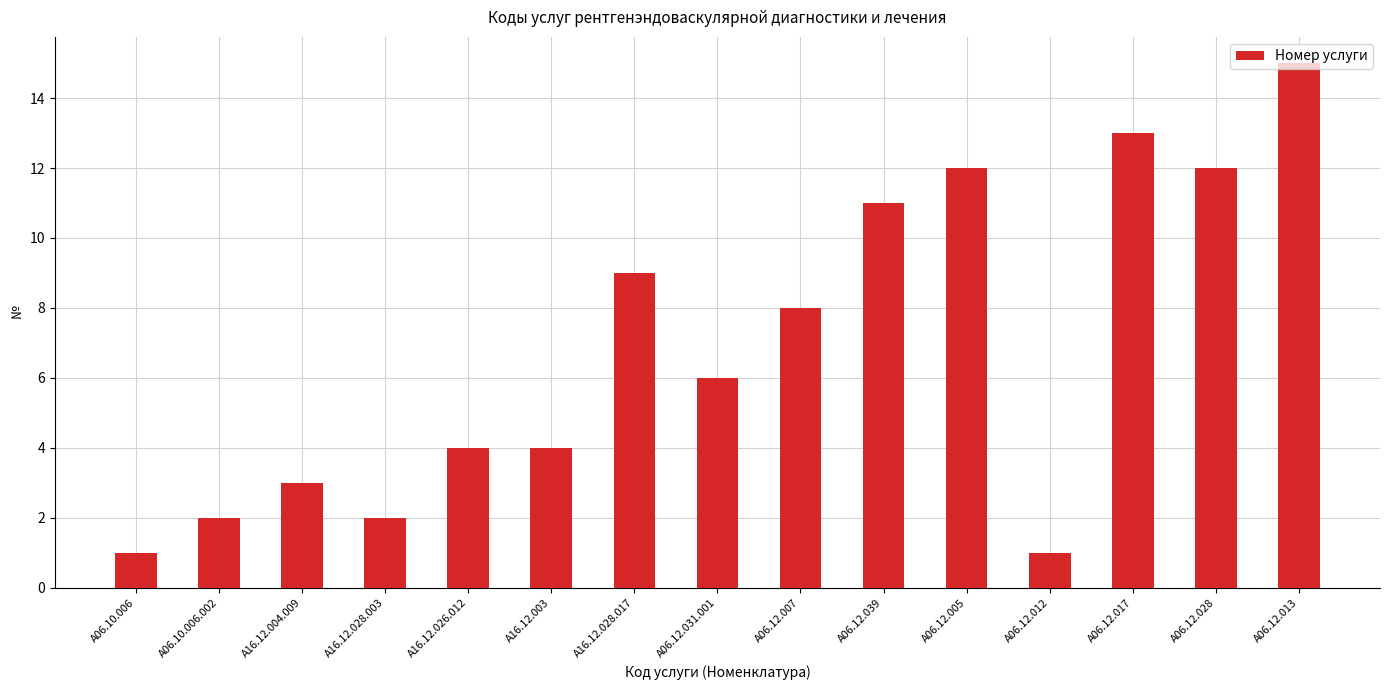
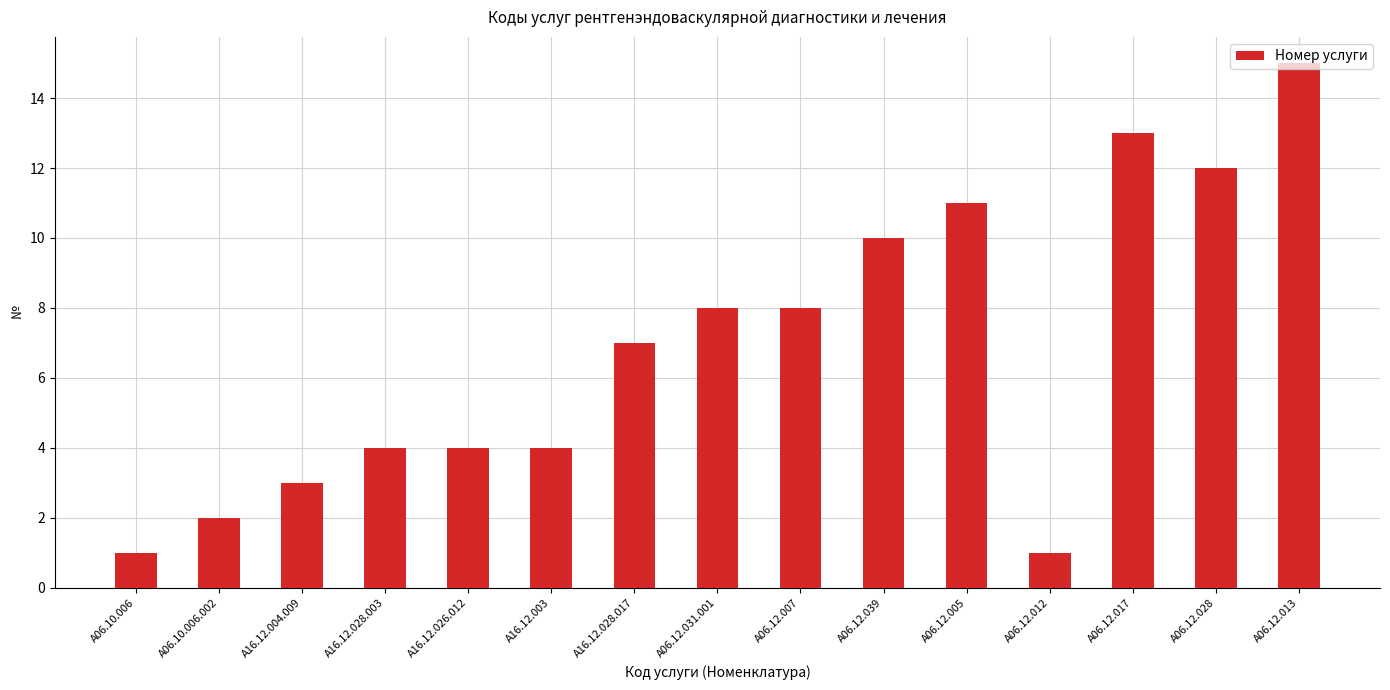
A16.12.028.003: 2 -> 4
A16.12.028.017: 9 -> 7
A06.12.031.001: 6 -> 8
A06.12.039: 11 -> 10
A06.12.005: 12 -> 11
